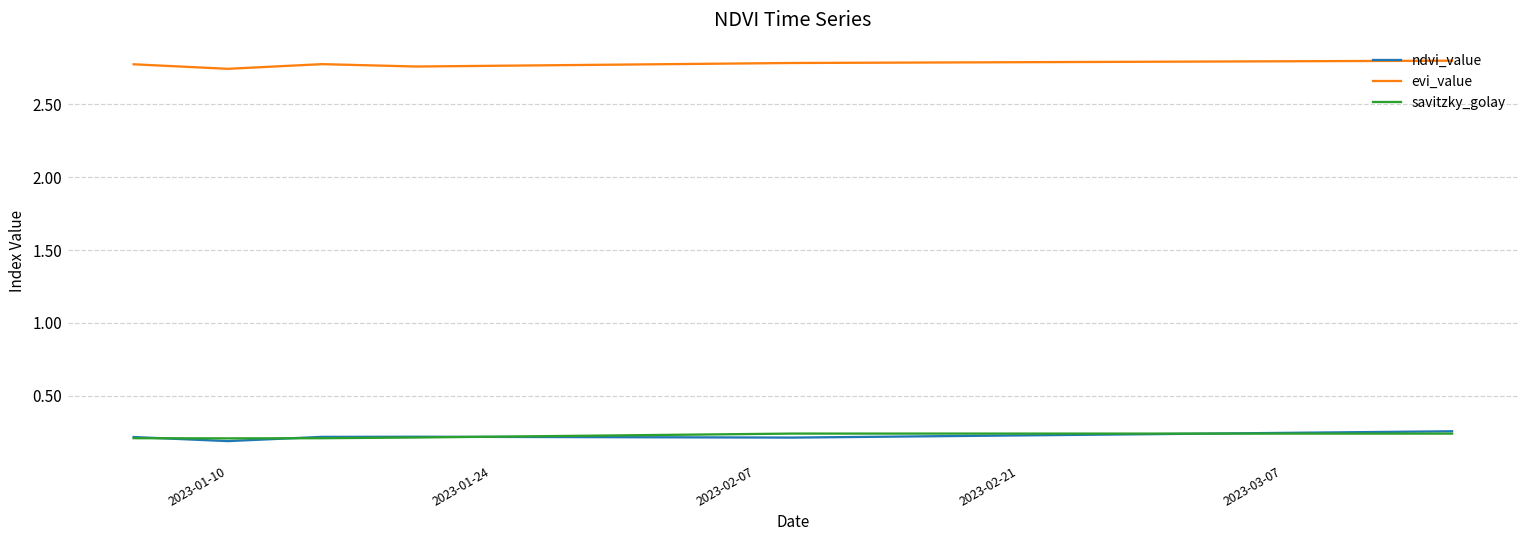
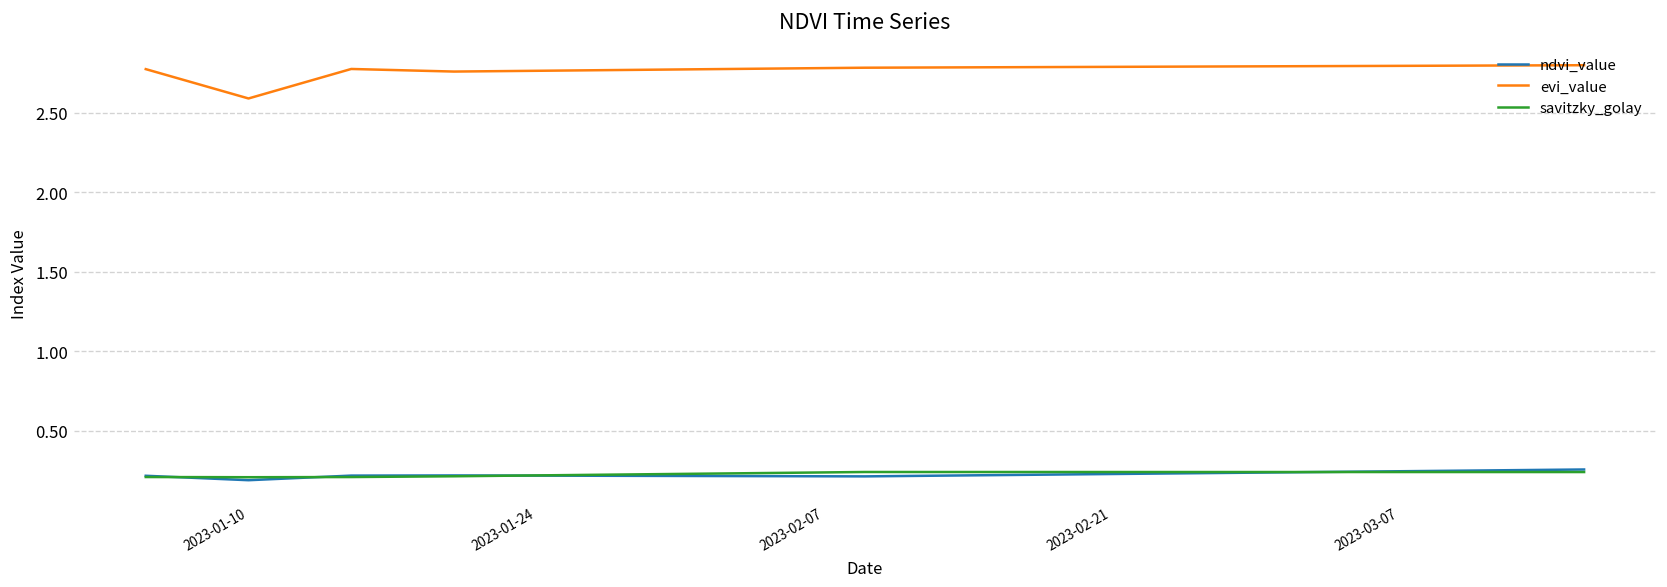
evi_value, 2023-01-10: 2.74 -> 2.59
